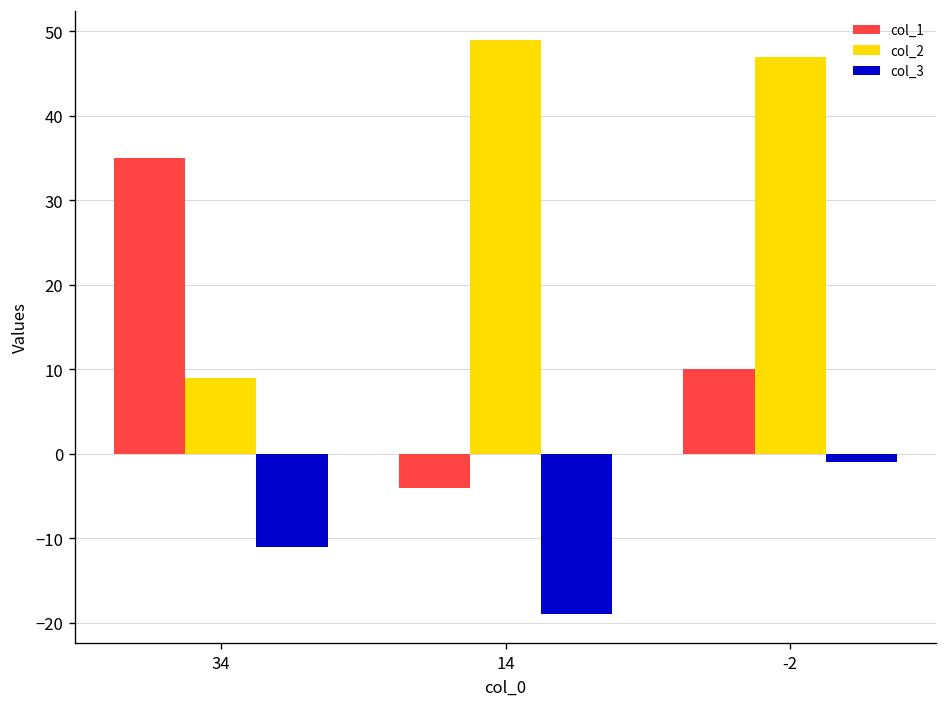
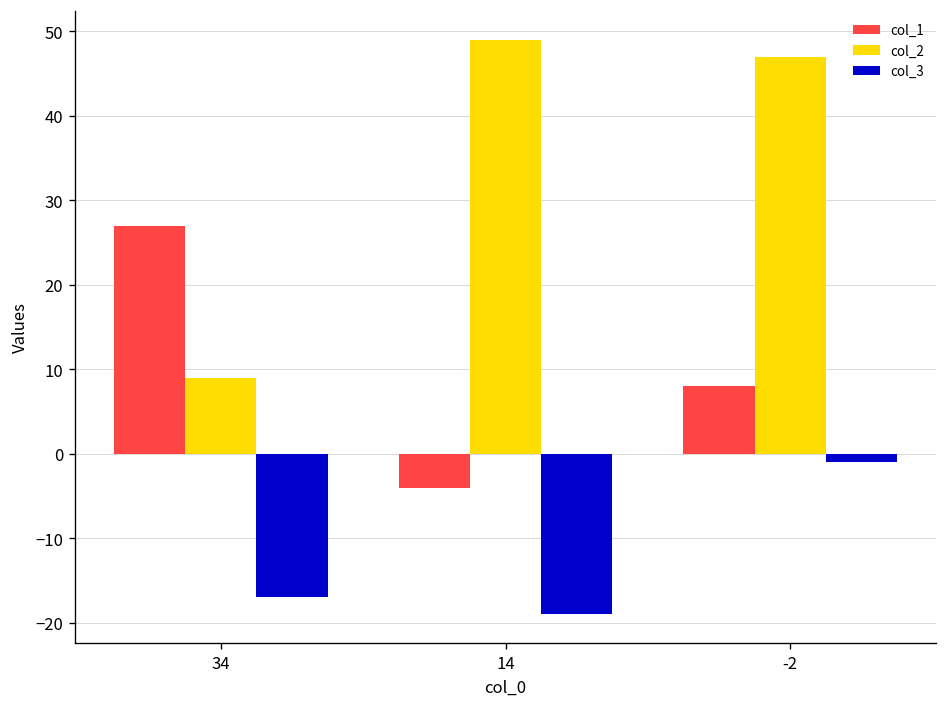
col_1, 34: 35 -> 27
col_3, 34: -11 -> -17
col_1, -2: 10 -> 8
